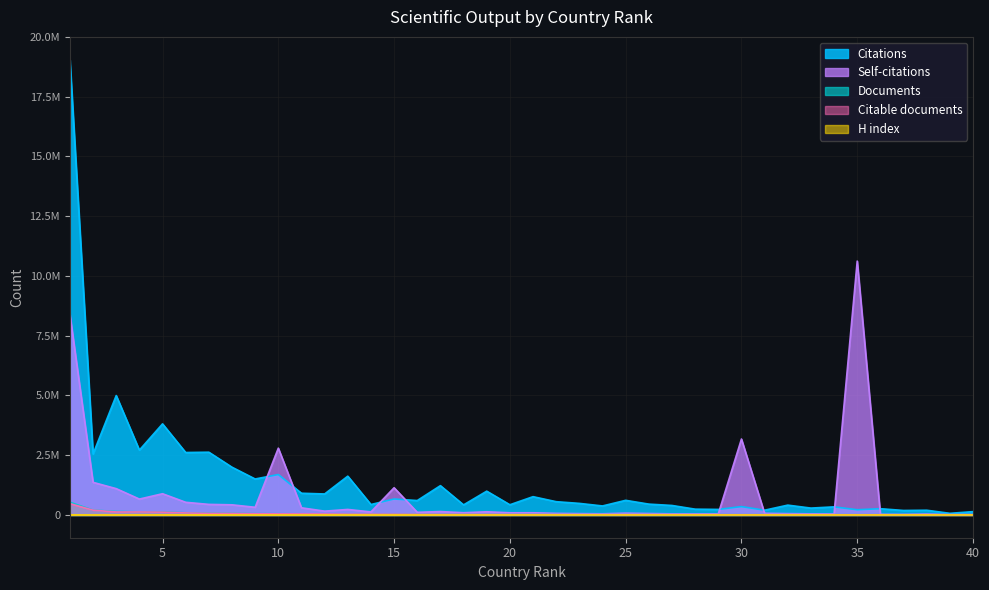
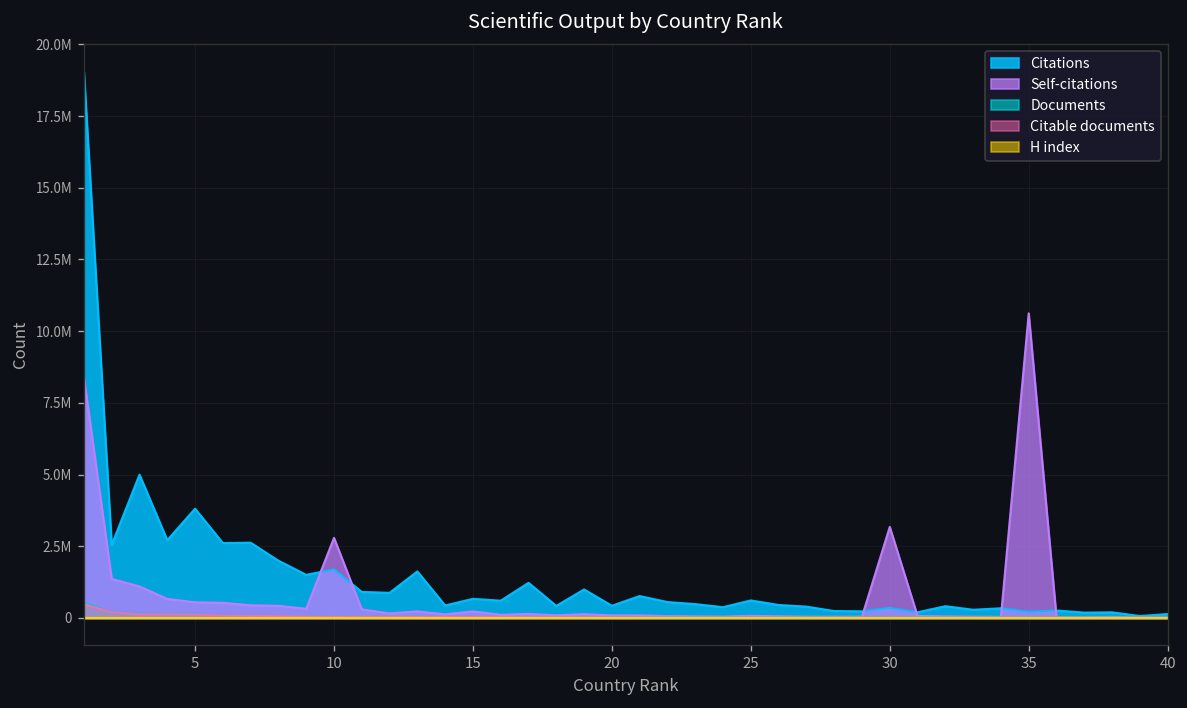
Self-citations, 5: 900000 -> 500000
Self-citations, 15: 1100000 -> 200000
